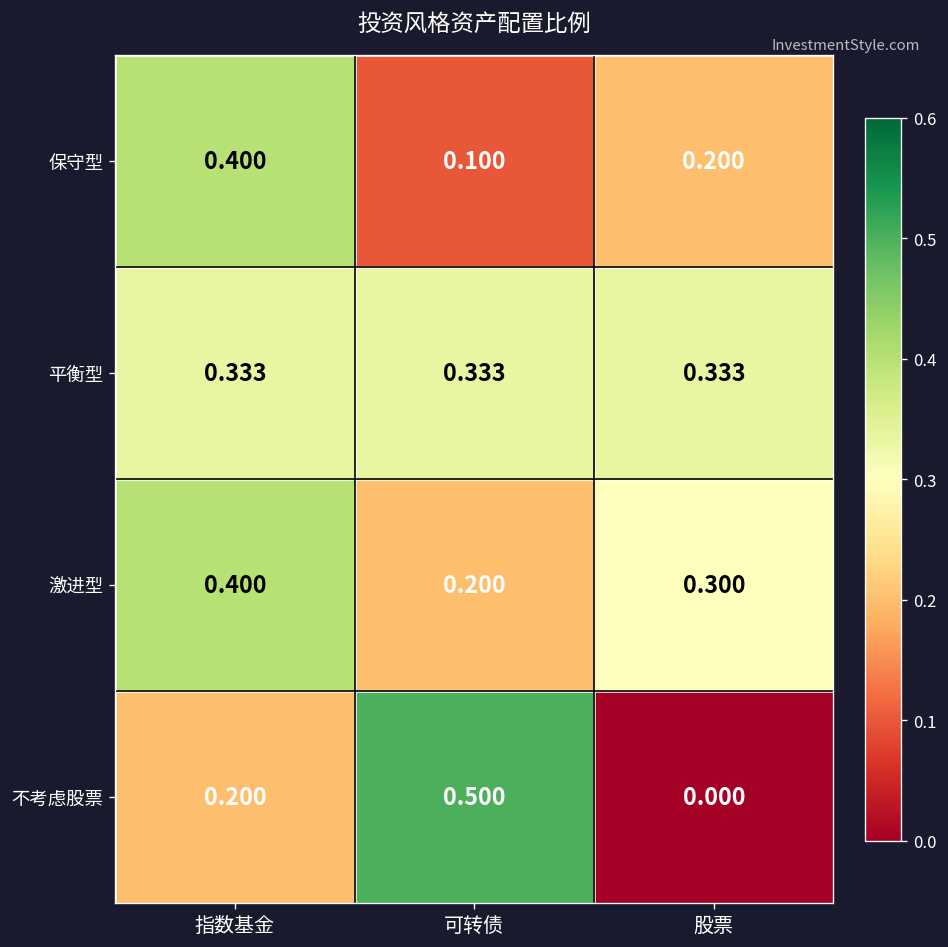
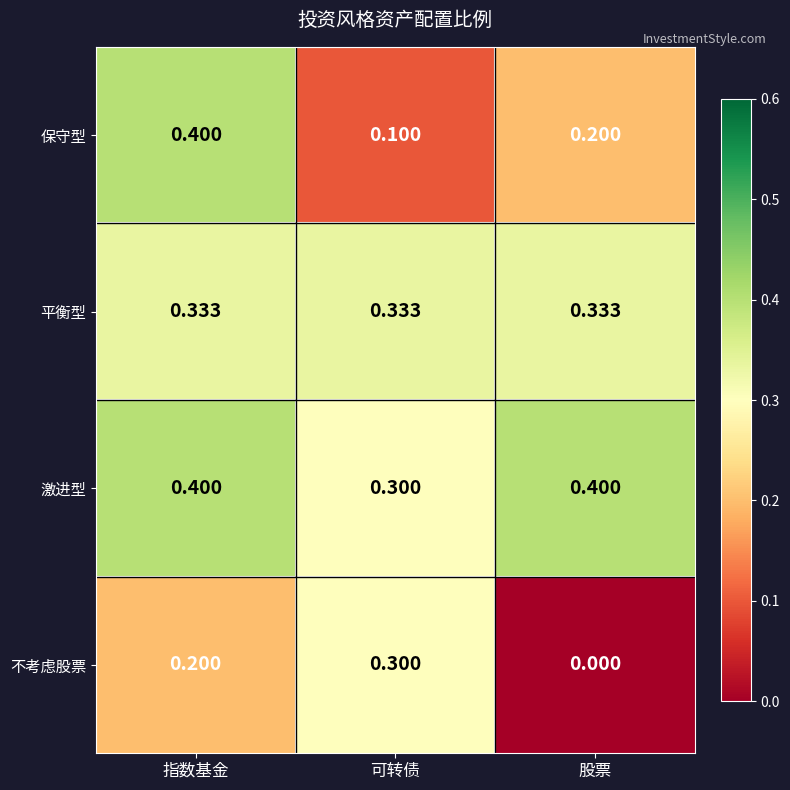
激进型, 可转债: 0.200 -> 0.300
激进型, 股票: 0.300 -> 0.400
不考虑股票, 可转债: 0.500 -> 0.300
